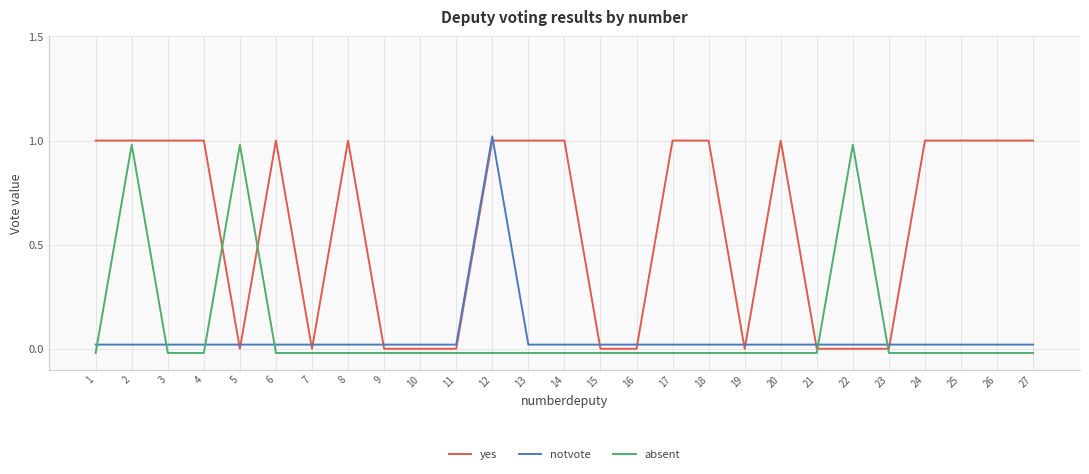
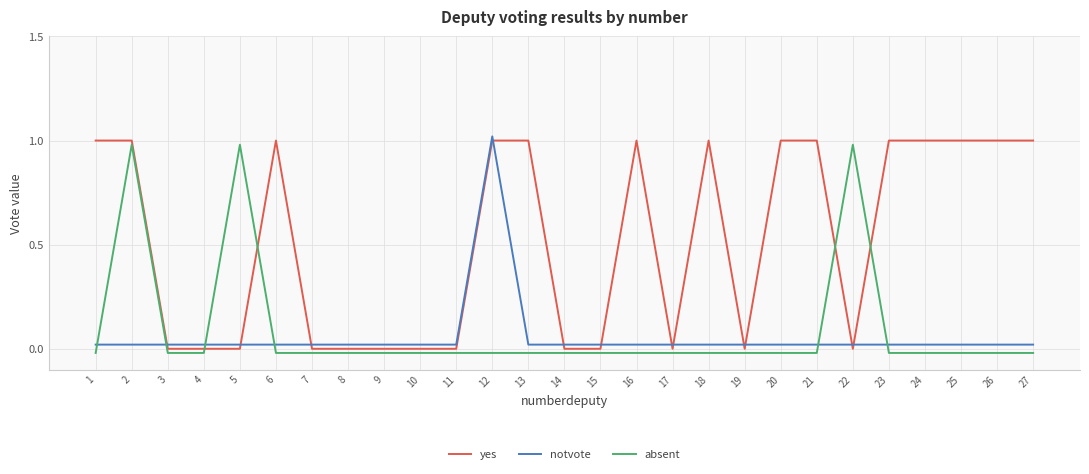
yes, 3: 1 -> 0
yes, 4: 1 -> 0
yes, 8: 1 -> 0
yes, 14: 1 -> 0
yes, 16: 0 -> 1
yes, 17: 1 -> 0
yes, 21: 0 -> 1
yes, 23: 0 -> 1
